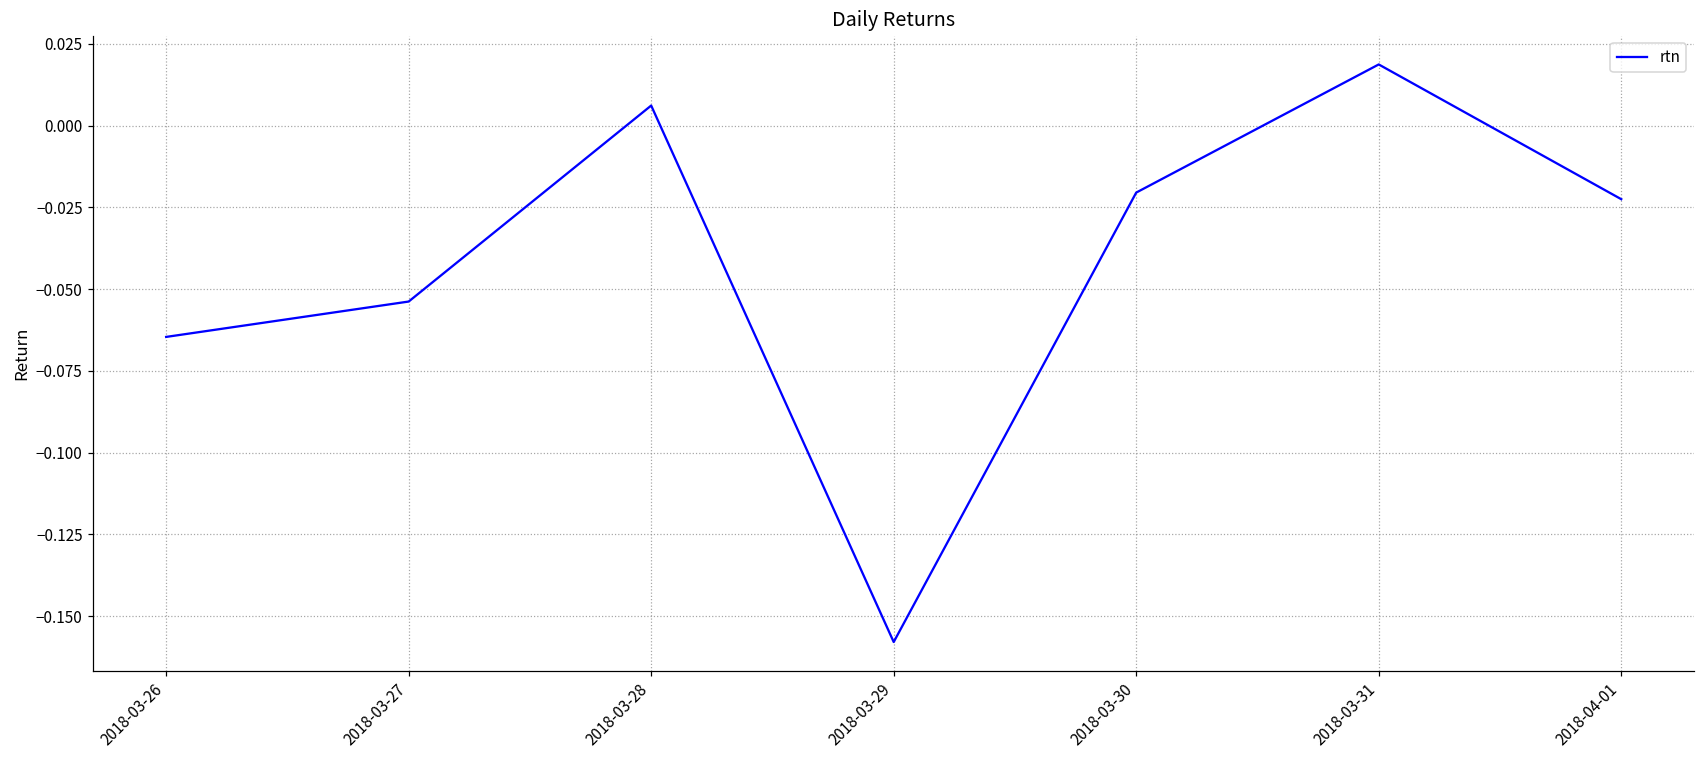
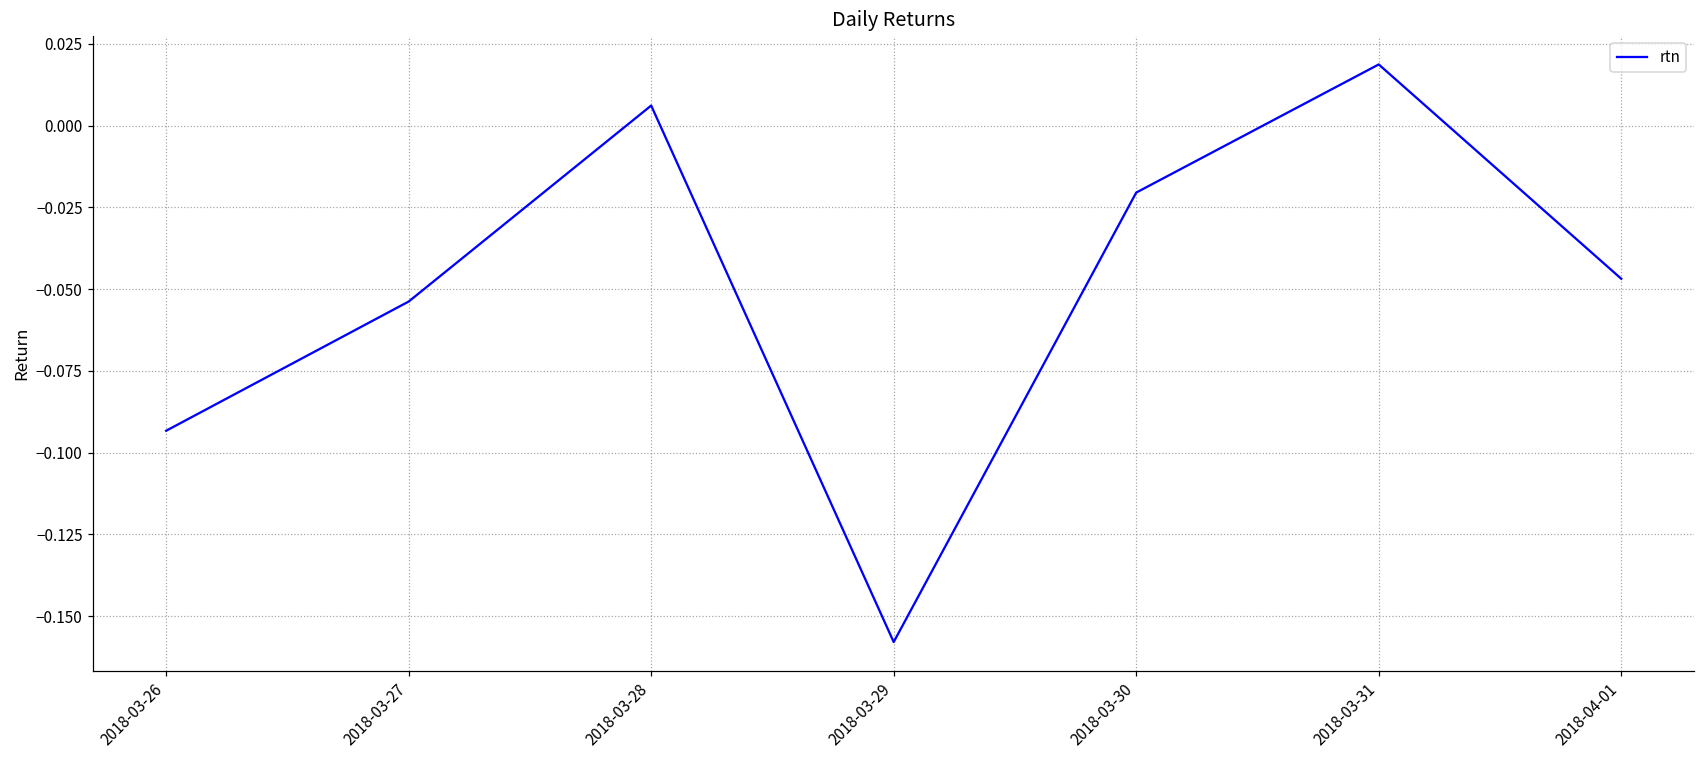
2018-03-26: -0.065 -> -0.093
2018-04-01: -0.023 -> -0.047
